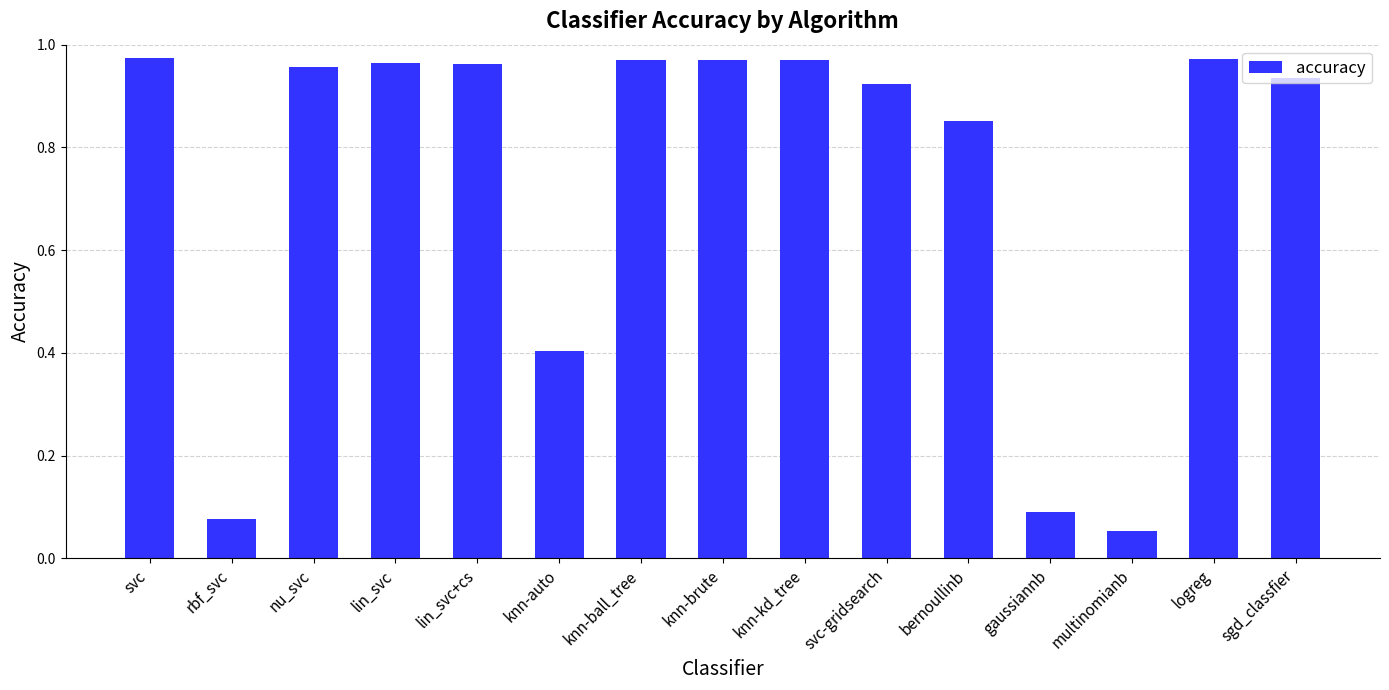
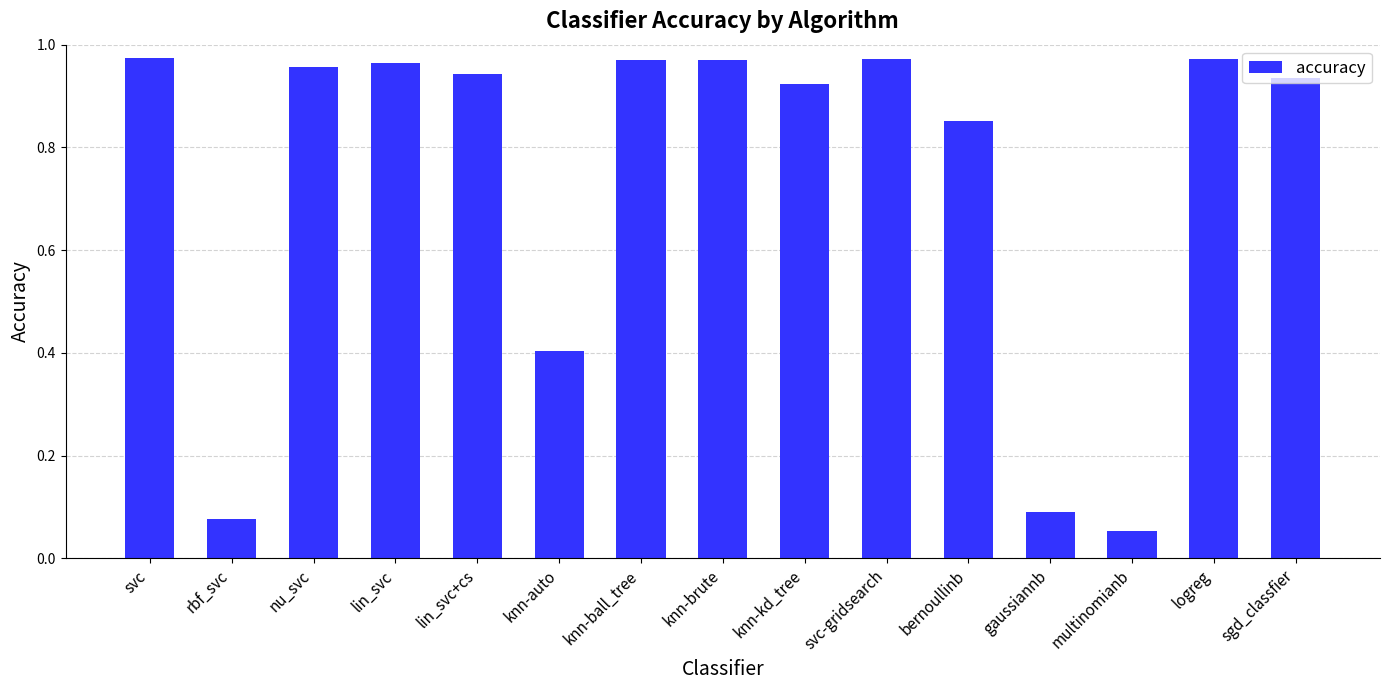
lin_svc+cs: 0.96 -> 0.94
knn-kd_tree: 0.97 -> 0.92
svc-gridsearch: 0.92 -> 0.97
